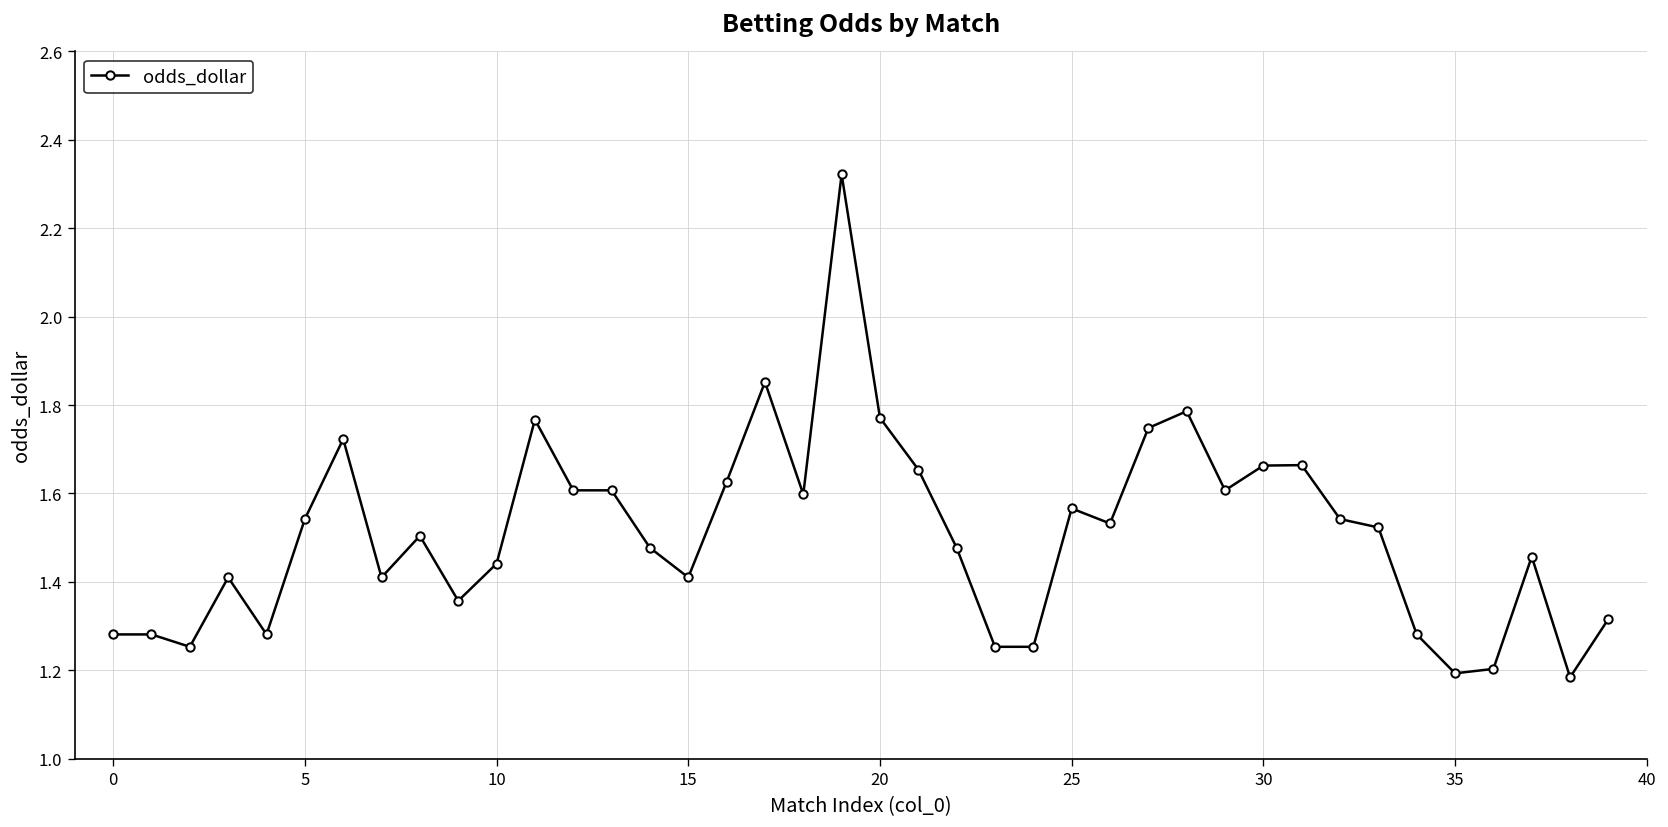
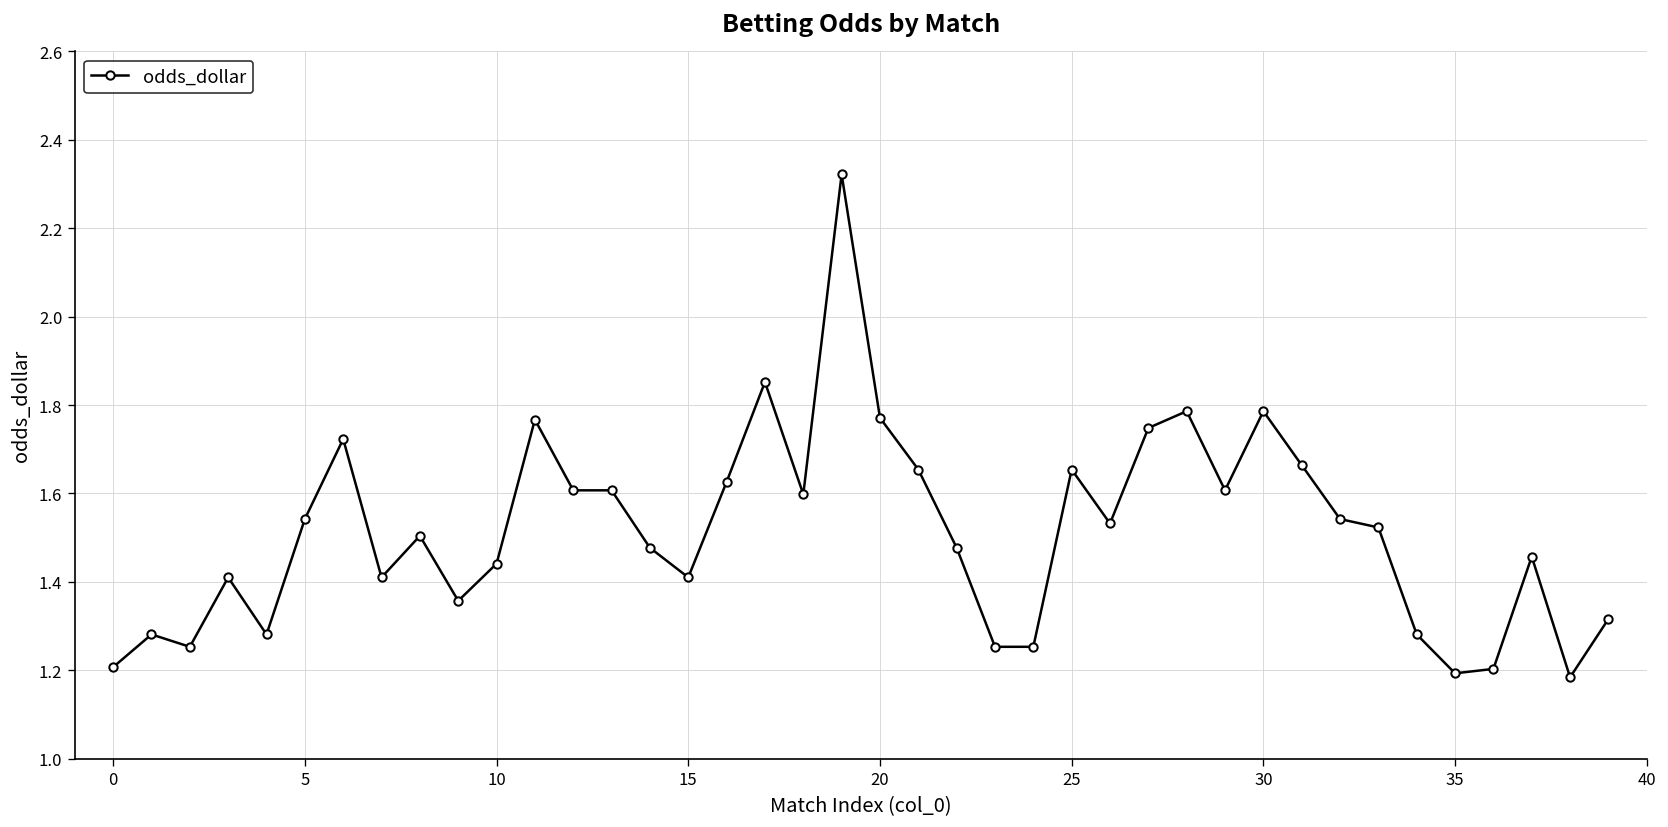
0: 1.28 -> 1.21
25: 1.57 -> 1.65
30: 1.66 -> 1.79
